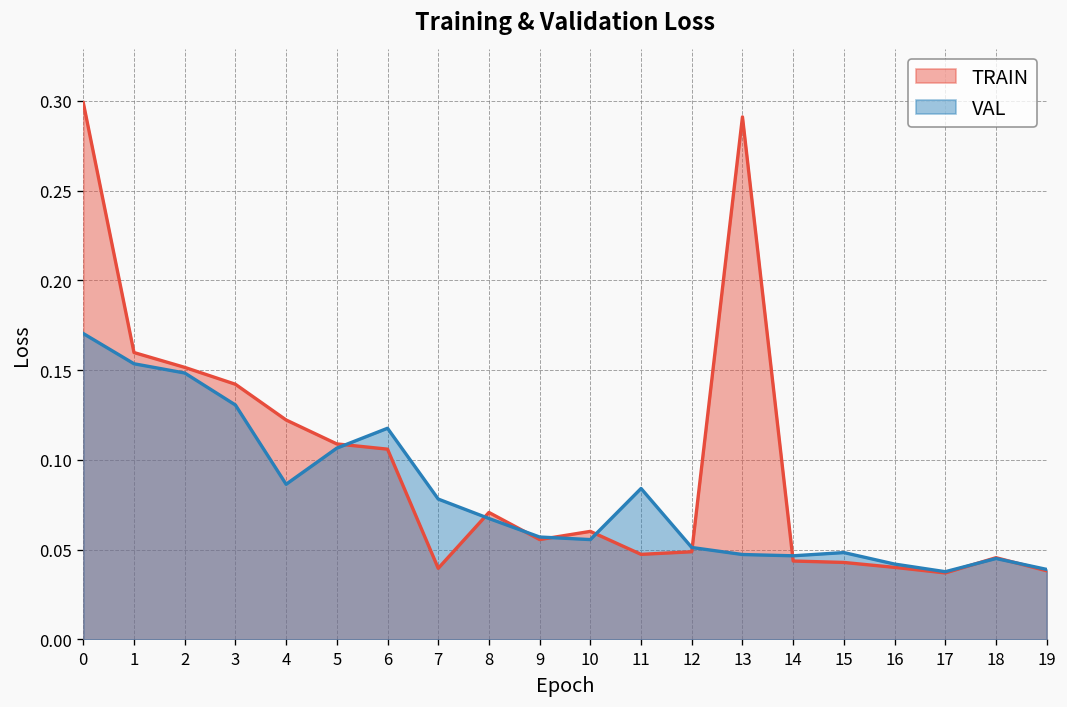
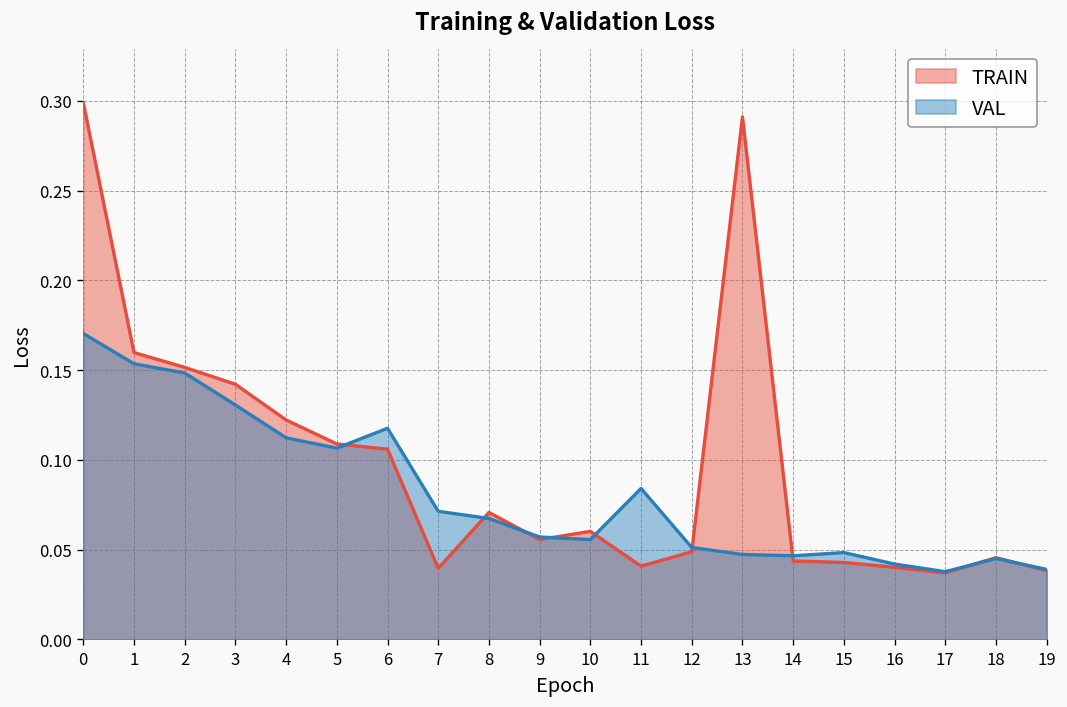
VAL, 4: 0.086 -> 0.112
VAL, 7: 0.078 -> 0.071
TRAIN, 11: 0.047 -> 0.041
